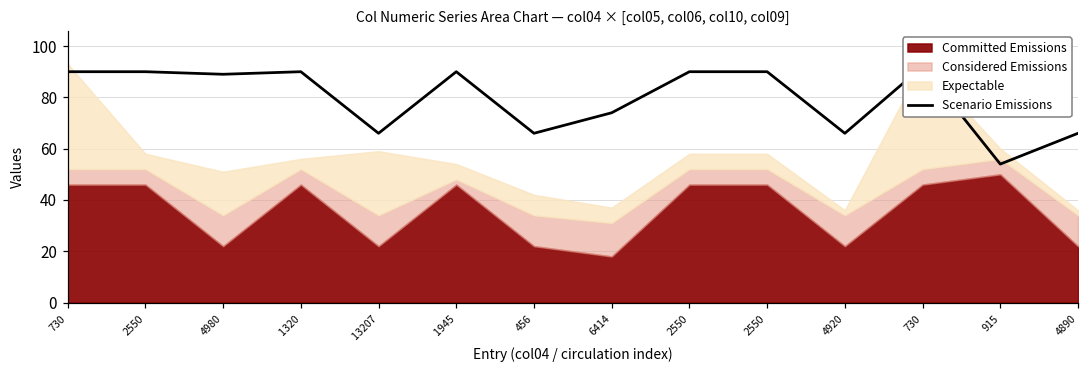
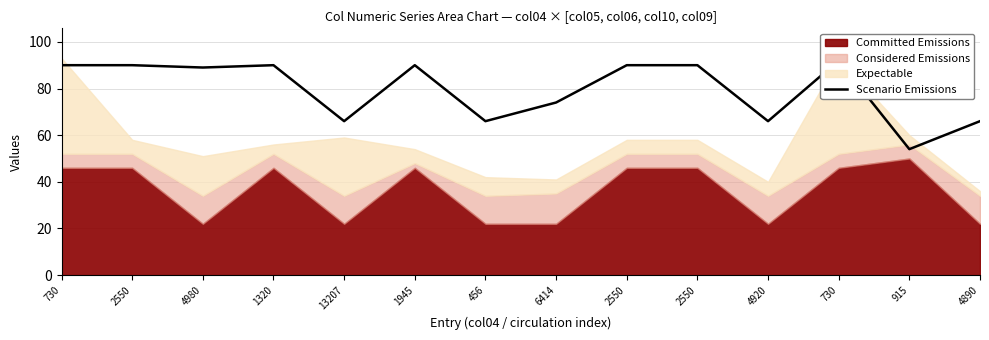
Committed Emissions, 6414: 18 -> 22
Expectable, 4920: 2 -> 6
